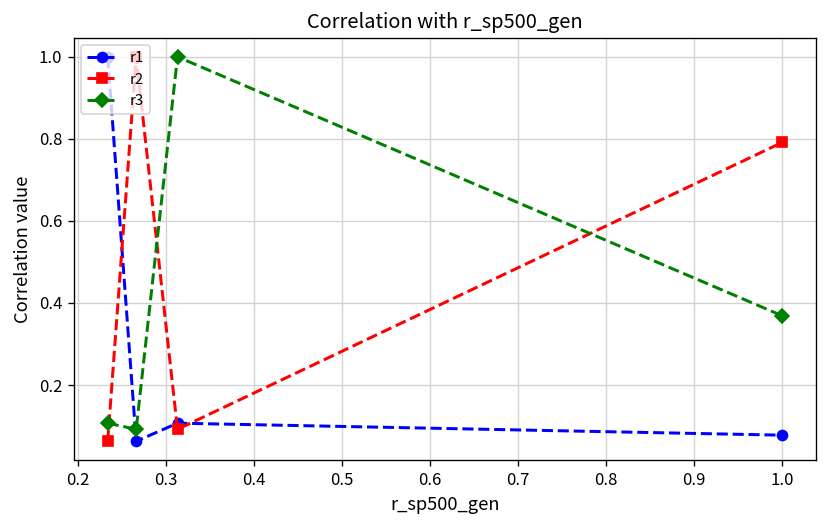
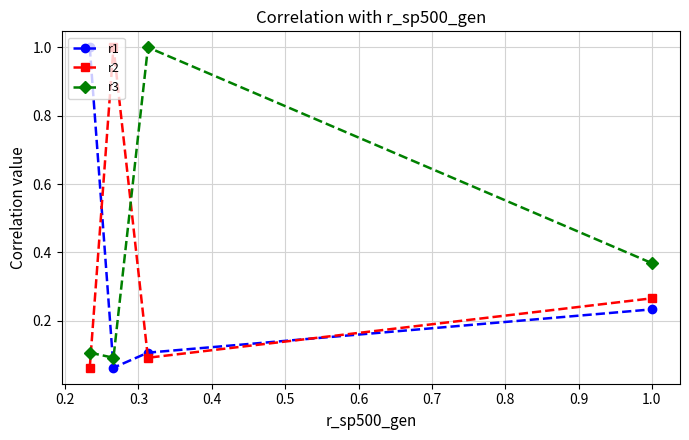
r1, 1.0: 0.08 -> 0.23
r2, 1.0: 0.79 -> 0.27
